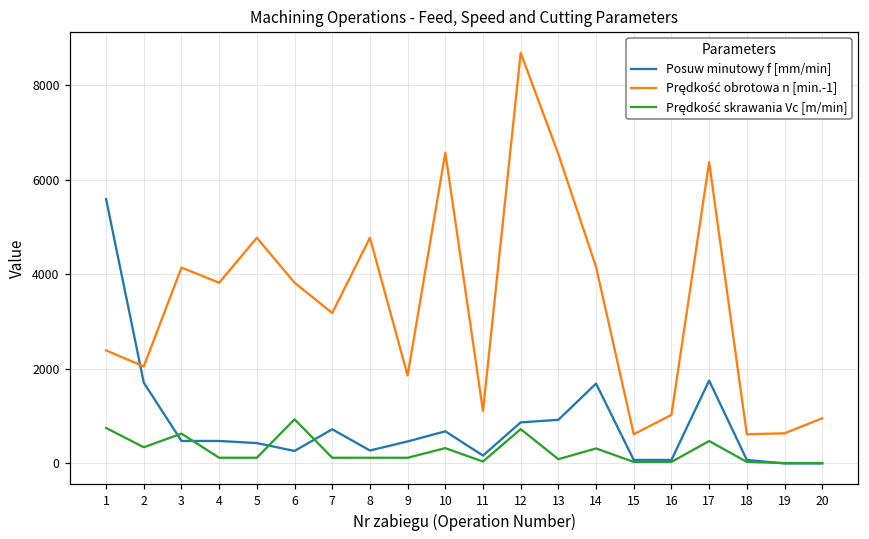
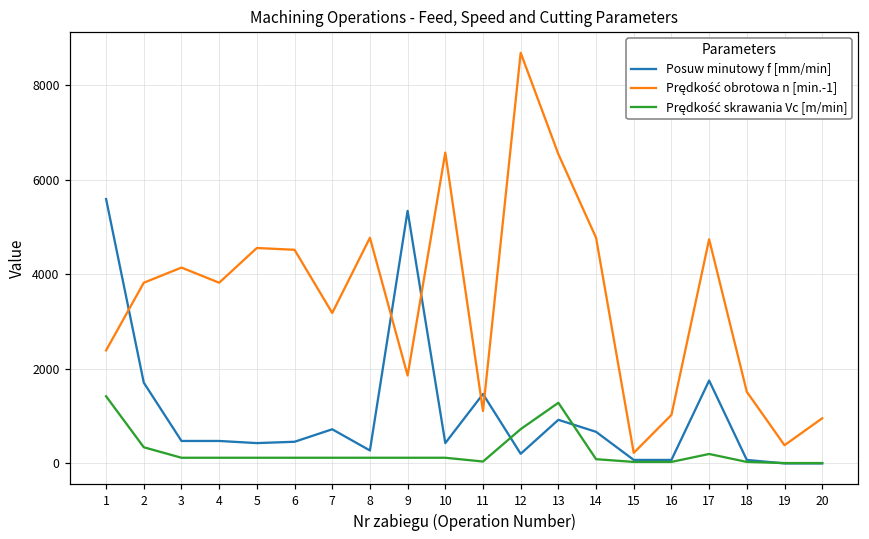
Prędkość skrawania Vc [m/min], 1: 800 -> 1400
Prędkość obrotowa n [min.-1], 2: 2100 -> 3800
Prędkość skrawania Vc [m/min], 3: 600 -> 100
Prędkość obrotowa n [min.-1], 5: 4800 -> 4600
Posuw minutowy f [mm/min], 6: 300 -> 500
Prędkość obrotowa n [min.-1], 6: 3800 -> 4500
Prędkość skrawania Vc [m/min], 6: 900 -> 100
Posuw minutowy f [mm/min], 9: 500 -> 5300
Posuw minutowy f [mm/min], 10: 700 -> 400
Prędkość skrawania Vc [m/min], 10: 300 -> 100
Posuw minutowy f [mm/min], 11: 200 -> 1500
Posuw minutowy f [mm/min], 12: 900 -> 200
Prędkość skrawania Vc [m/min], 13: 100 -> 1300
Posuw minutowy f [mm/min], 14: 1700 -> 700
Prędkość obrotowa n [min.-1], 14: 4200 -> 4800
Prędkość skrawania Vc [m/min], 14: 300 -> 100
Prędkość obrotowa n [min.-1], 15: 600 -> 200
Prędkość obrotowa n [min.-1], 17: 6400 -> 4700
Prędkość skrawania Vc [m/min], 17: 500 -> 200
Prędkość obrotowa n [min.-1], 18: 600 -> 1500
Prędkość obrotowa n [min.-1], 19: 600 -> 400
